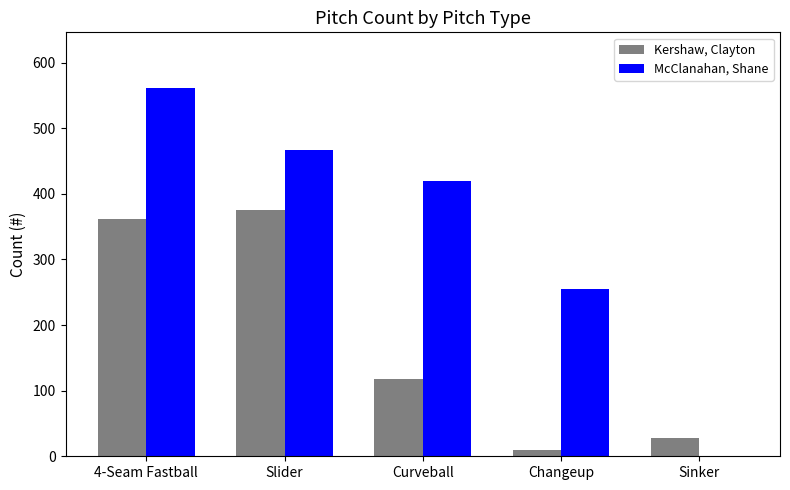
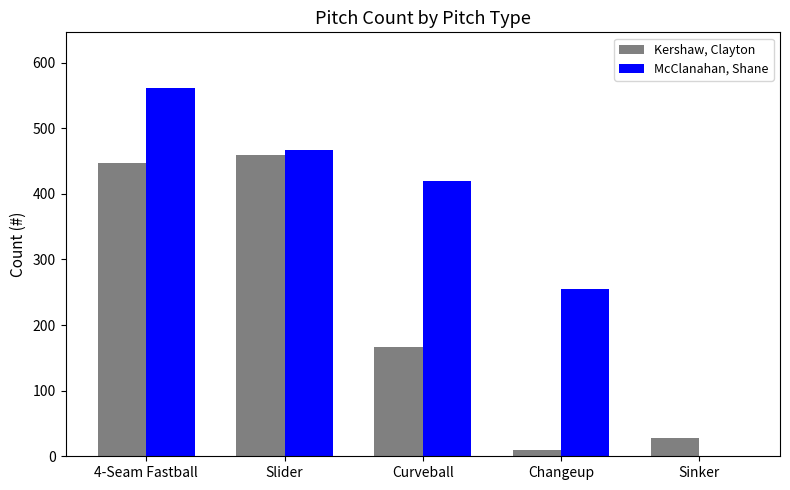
Kershaw, Clayton, 4-Seam Fastball: 360 -> 450
Kershaw, Clayton, Slider: 380 -> 460
Kershaw, Clayton, Curveball: 120 -> 170
